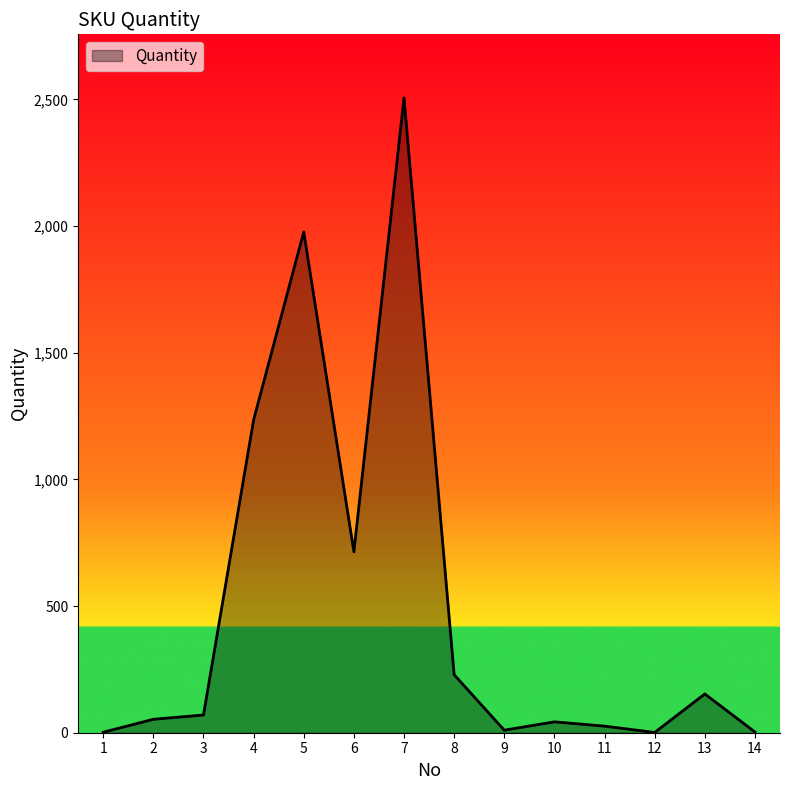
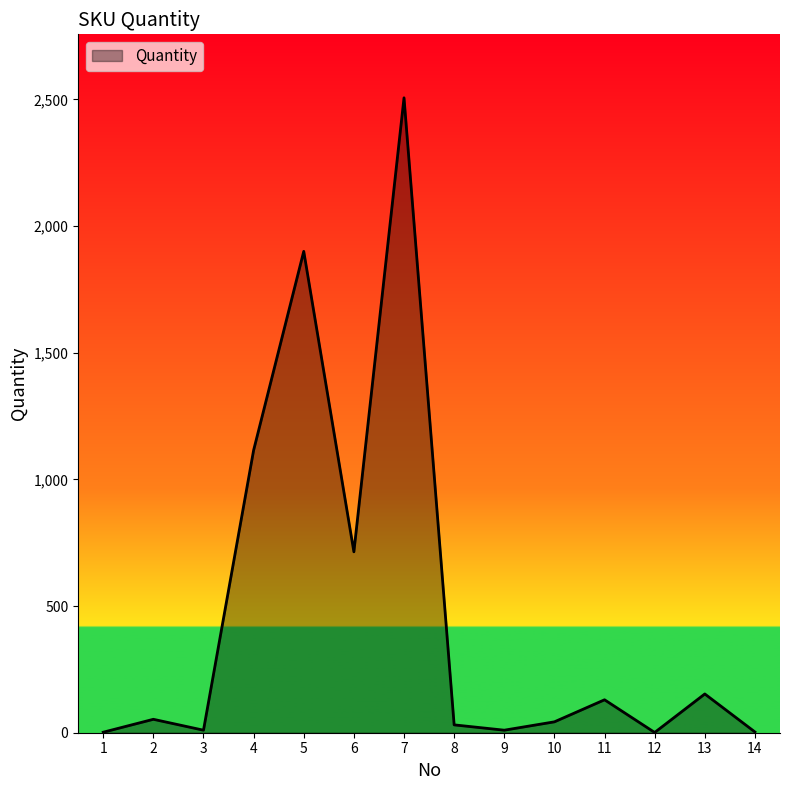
3: 70 -> 10
4: 1,240 -> 1,120
5: 1,980 -> 1,900
8: 230 -> 30
11: 30 -> 130
